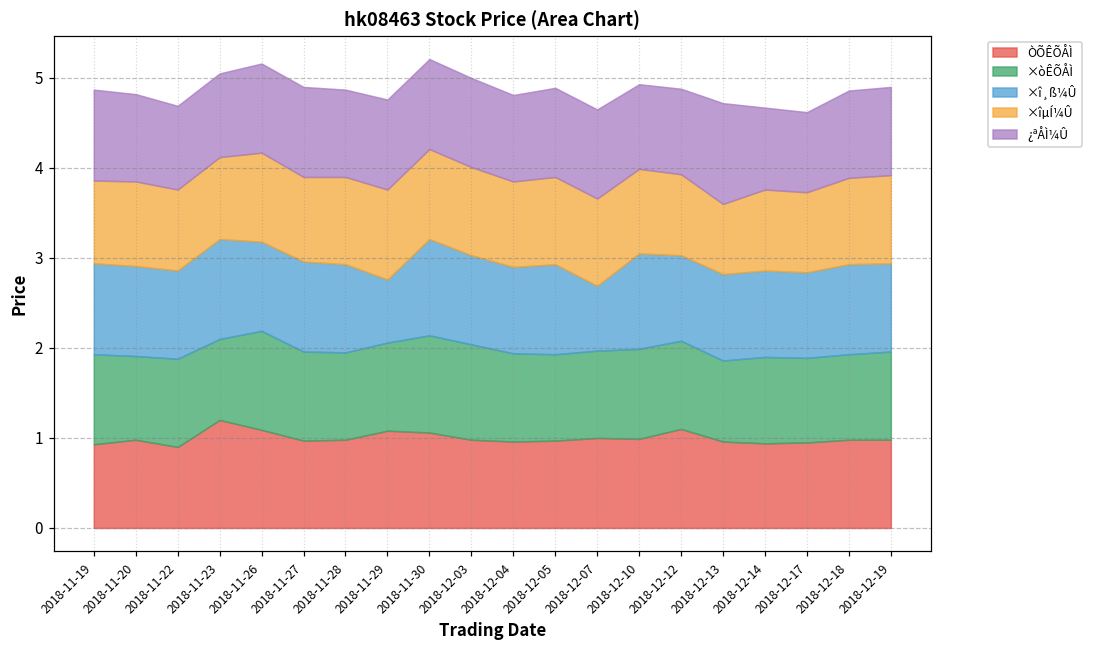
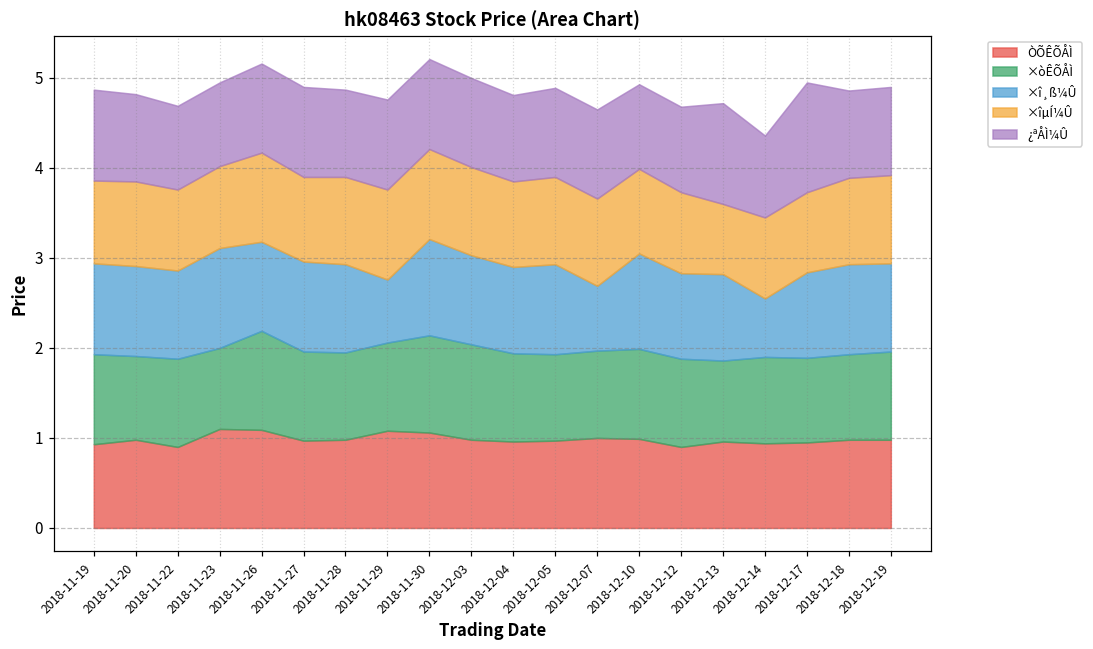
ÒÕÊÕÅÌ, 2018-11-23: 1.2 -> 1.1
ÒÕÊÕÅÌ, 2018-12-12: 1.1 -> 0.9
×î¸ß¼Û, 2018-12-14: 1.0 -> 0.6
¿ªÅÌ¼Û, 2018-12-17: 0.9 -> 1.2
